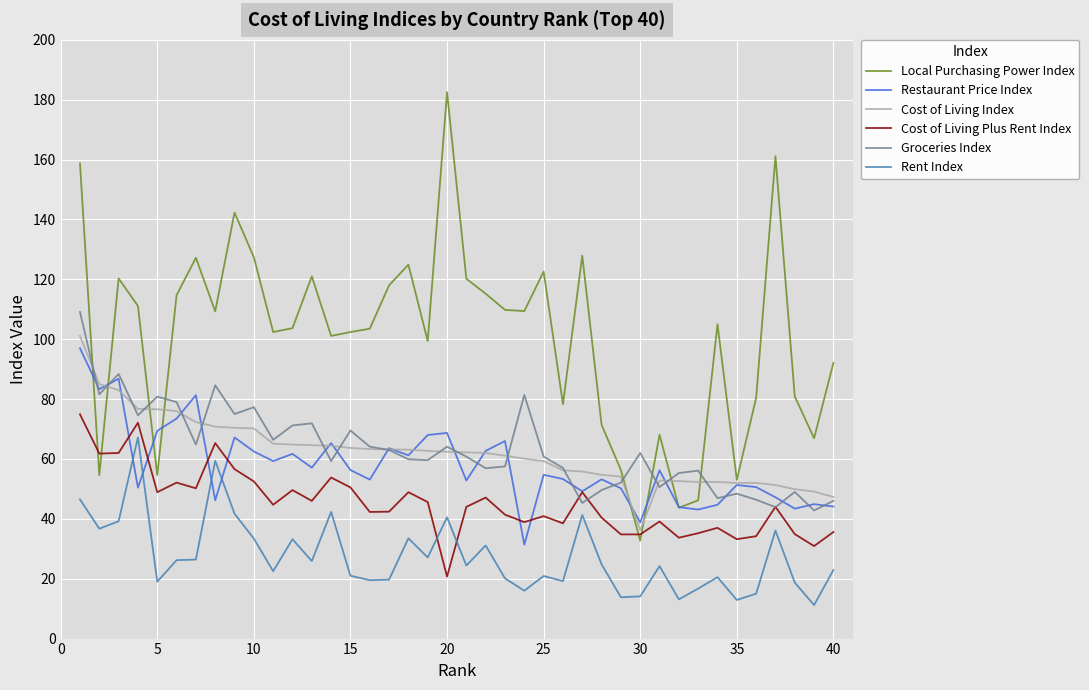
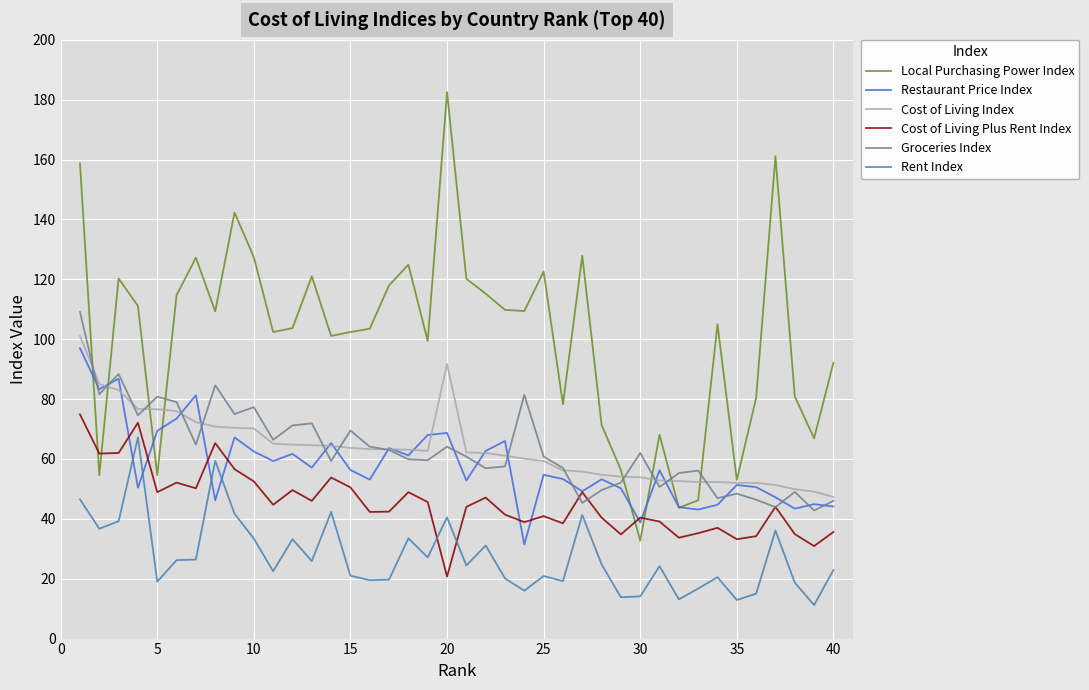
Cost of Living Index, 20: 62 -> 92
Cost of Living Index, 30: 36 -> 54
Cost of Living Plus Rent Index, 30: 35 -> 40
